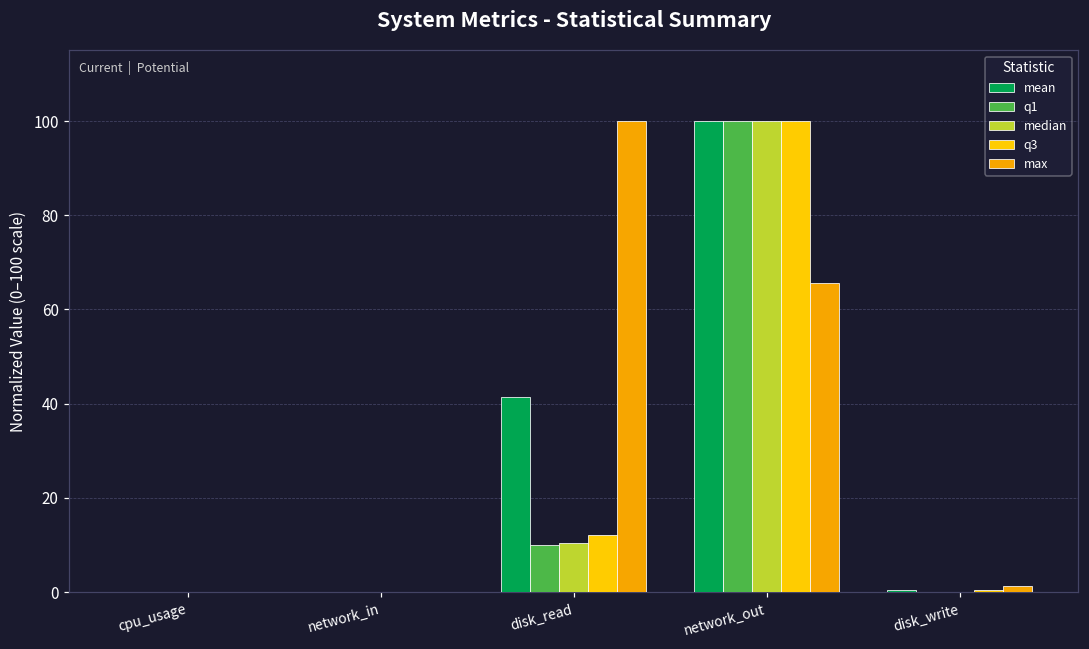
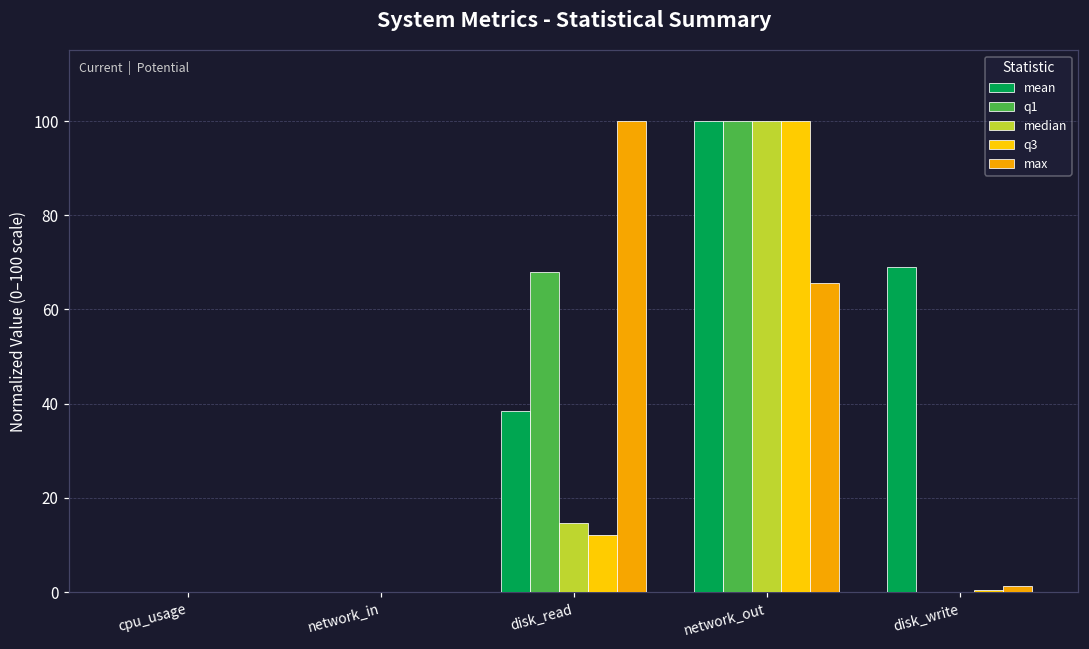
mean, disk_read: 42 -> 39
q1, disk_read: 10 -> 68
median, disk_read: 10 -> 15
mean, disk_write: 0 -> 69
